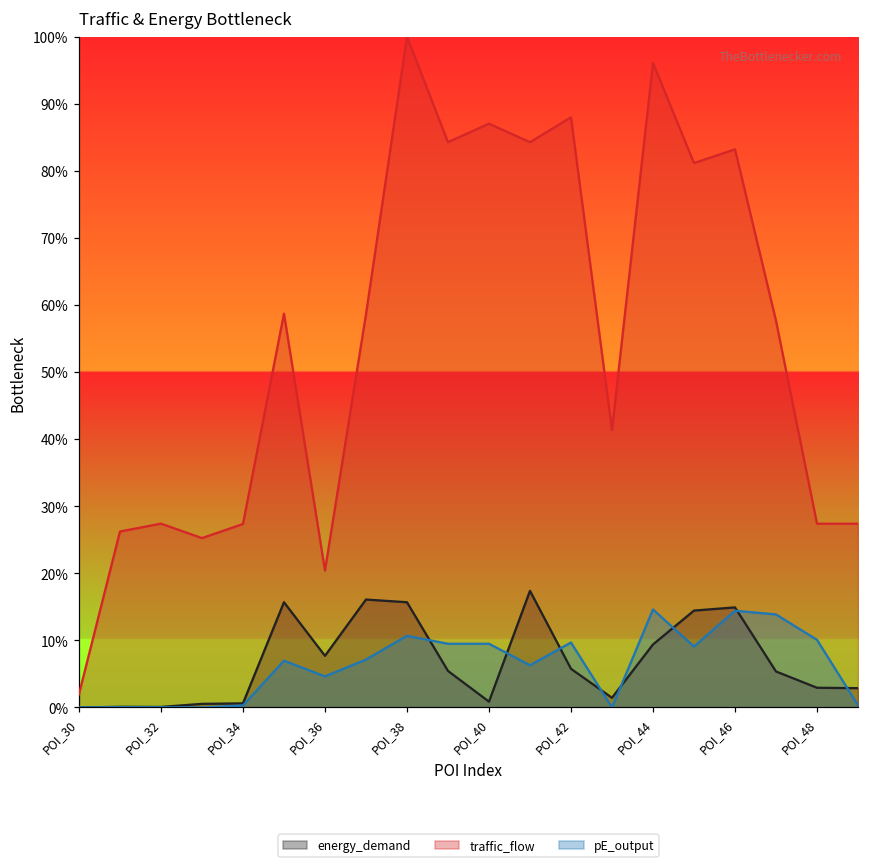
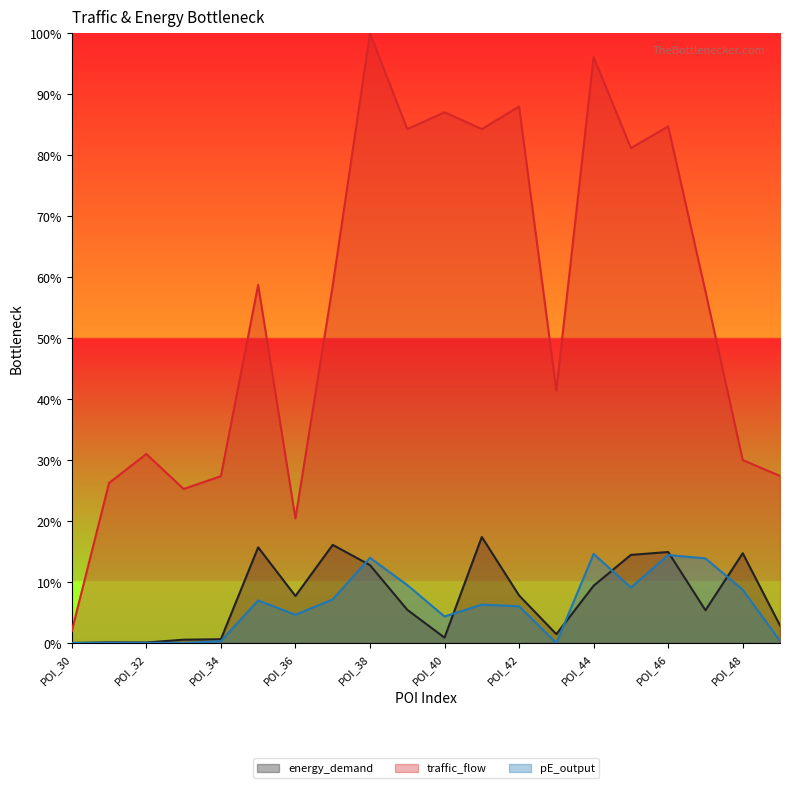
traffic_flow, POI_32: 27% -> 31%
energy_demand, POI_38: 16% -> 13%
pE_output, POI_38: 11% -> 14%
pE_output, POI_40: 10% -> 4%
energy_demand, POI_42: 6% -> 8%
pE_output, POI_42: 10% -> 6%
traffic_flow, POI_46: 83% -> 85%
energy_demand, POI_48: 3% -> 15%
traffic_flow, POI_48: 27% -> 30%
pE_output, POI_48: 10% -> 9%
